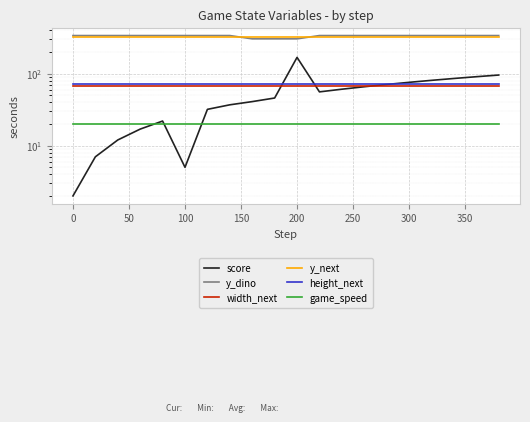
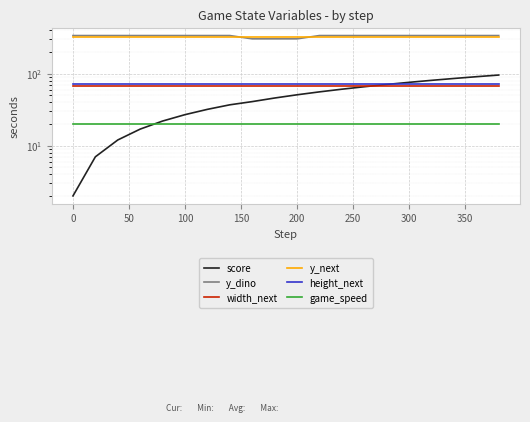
score, 100: 5 -> 27
score, 200: 170 -> 50
